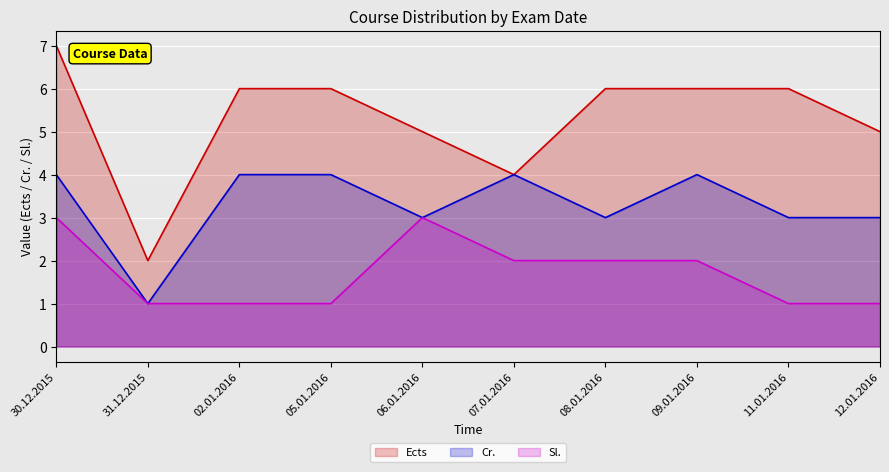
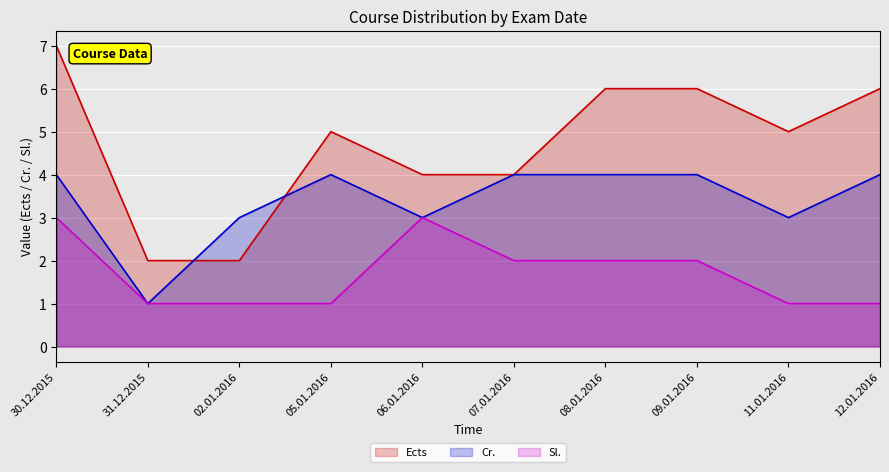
Ects, 02.01.2016: 6 -> 2
Cr., 02.01.2016: 4 -> 3
Ects, 05.01.2016: 6 -> 5
Ects, 06.01.2016: 5 -> 4
Cr., 08.01.2016: 3 -> 4
Ects, 11.01.2016: 6 -> 5
Ects, 12.01.2016: 5 -> 6
Cr., 12.01.2016: 3 -> 4
